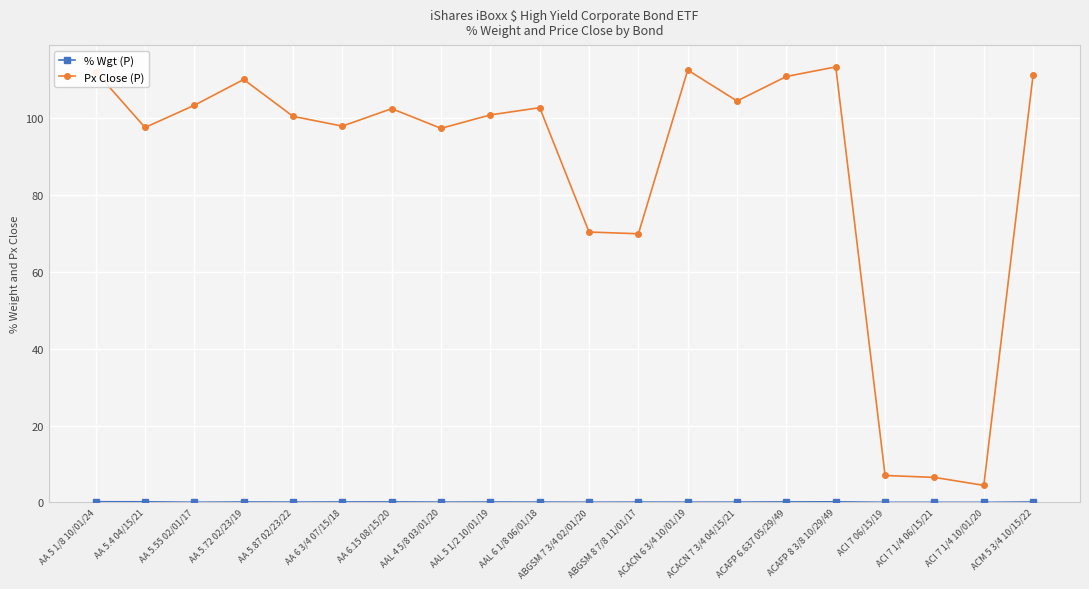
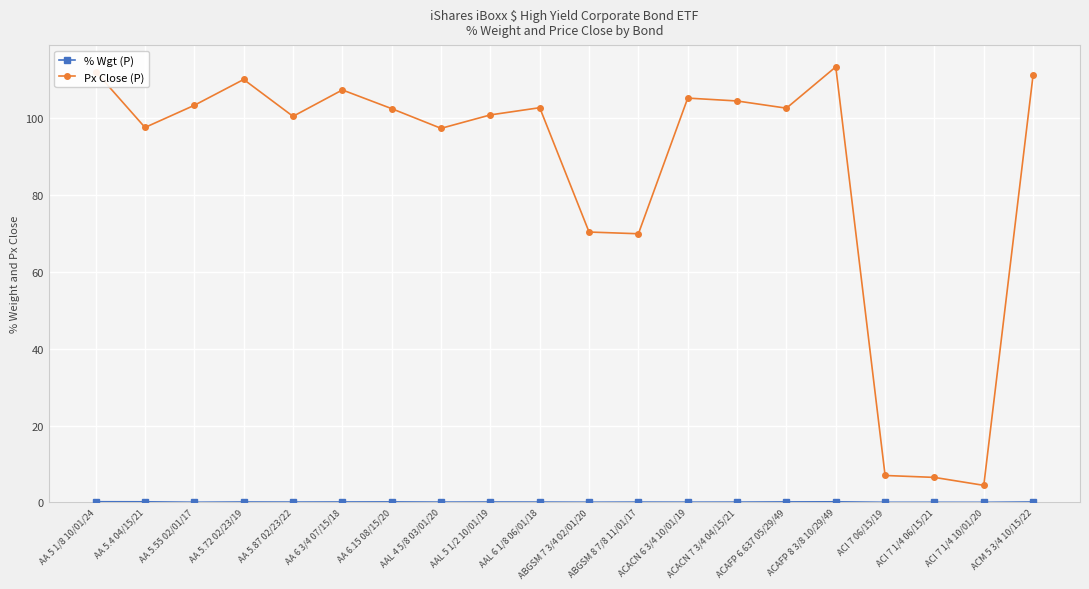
Px Close (P), AA 6 3/4 07/15/18: 98 -> 107
Px Close (P), ACACN 6 3/4 10/01/19: 113 -> 105
Px Close (P), ACAFP 6.637 05/29/49: 111 -> 103
